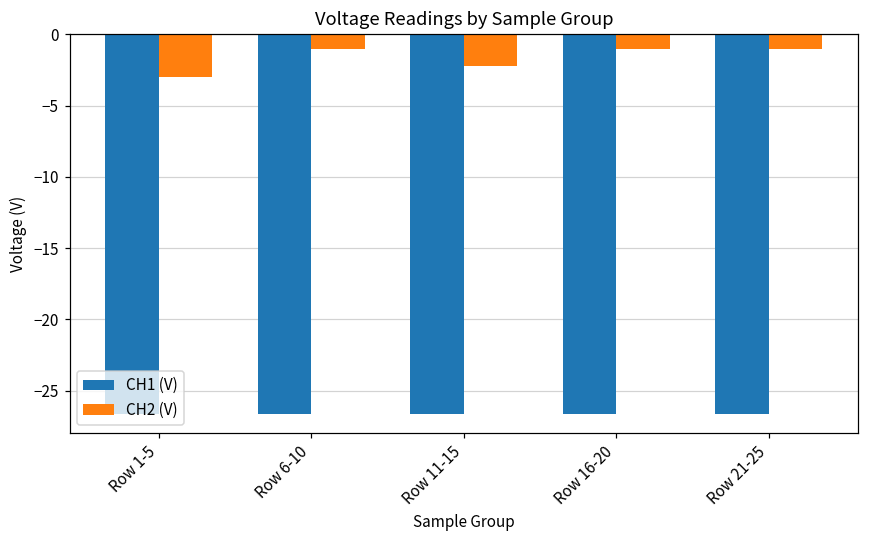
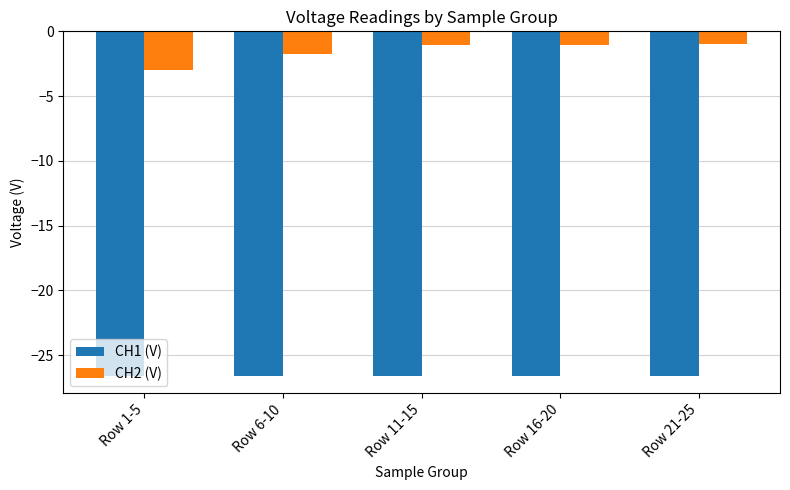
CH2 (V), Row 6-10: -1.0 -> -1.8
CH2 (V), Row 11-15: -2.2 -> -1.0
